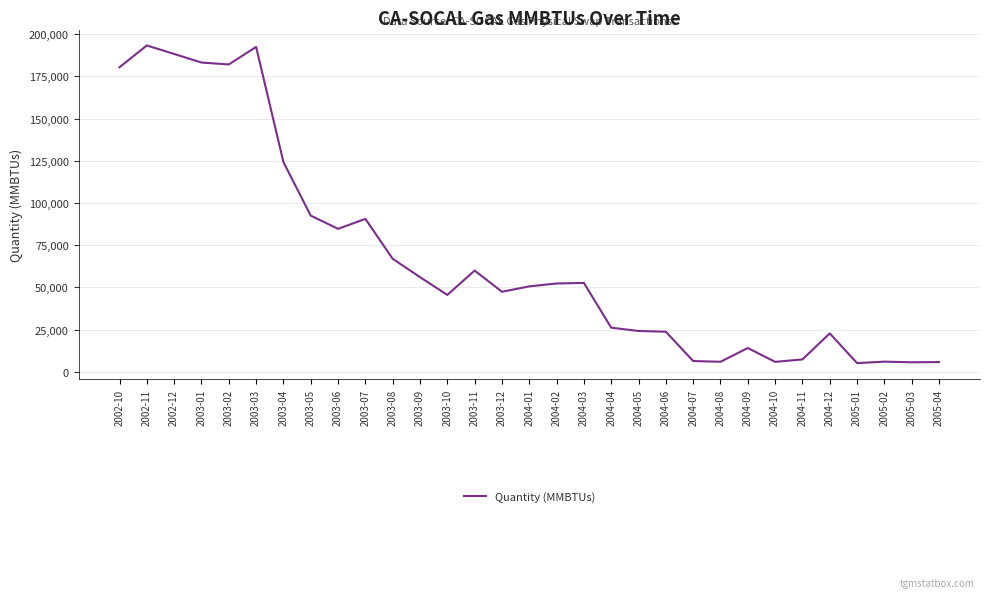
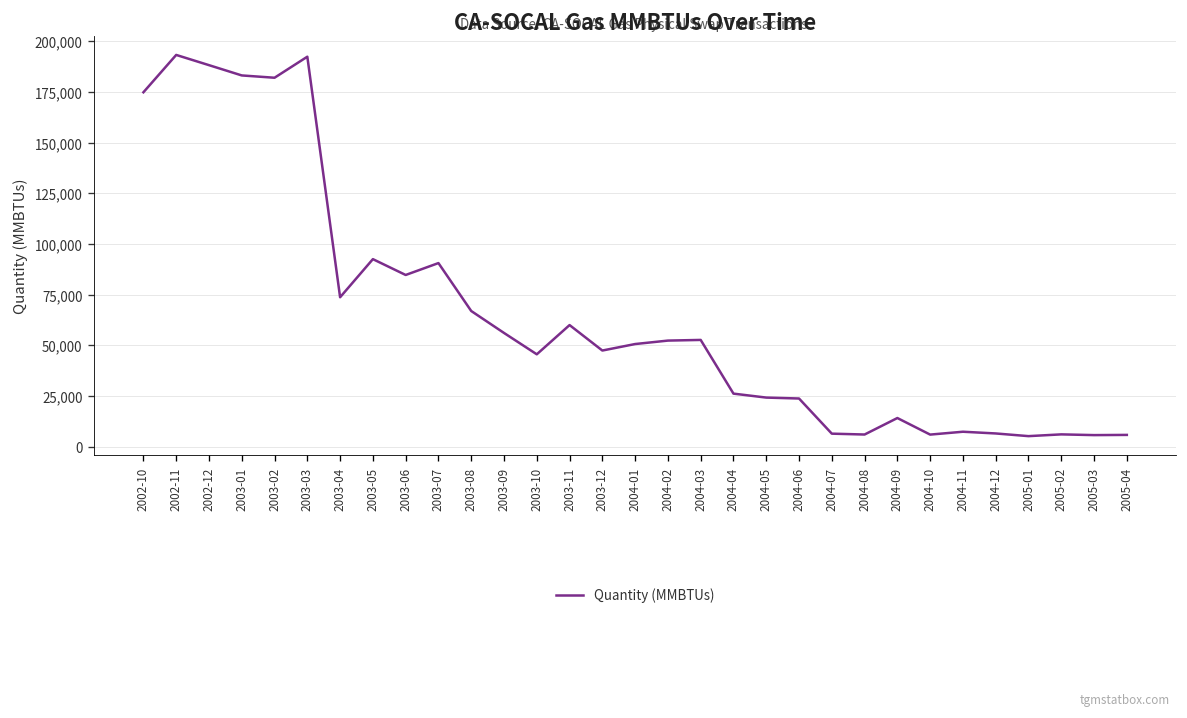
2002-10: 180,000 -> 175,000
2003-04: 124,000 -> 74,000
2004-12: 23,000 -> 6,000
